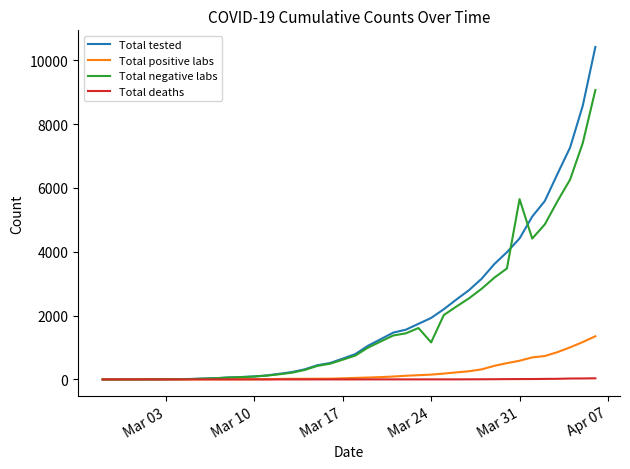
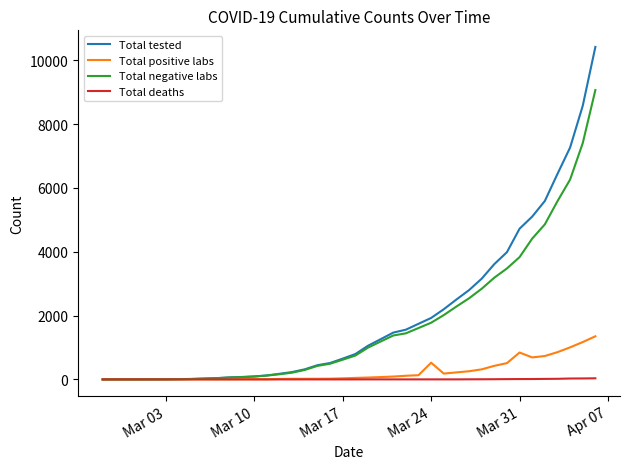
Total positive labs, Mar 24: 200 -> 500
Total negative labs, Mar 24: 1200 -> 1800
Total tested, Mar 31: 4400 -> 4700
Total positive labs, Mar 31: 600 -> 800
Total negative labs, Mar 31: 5600 -> 3800
